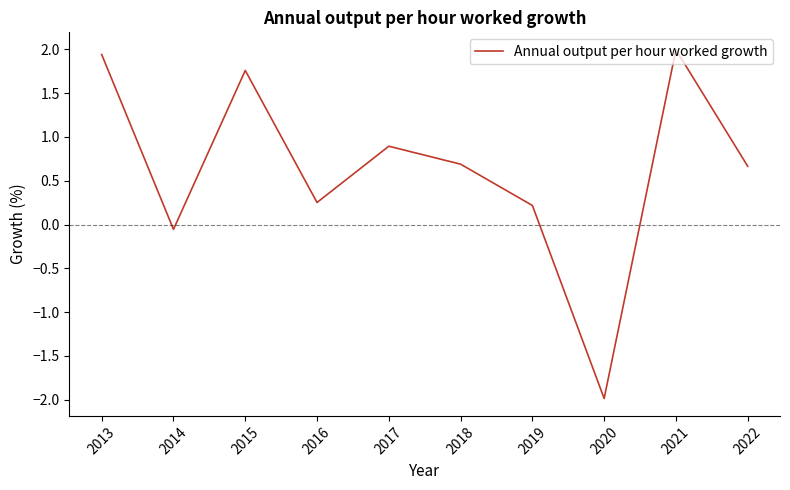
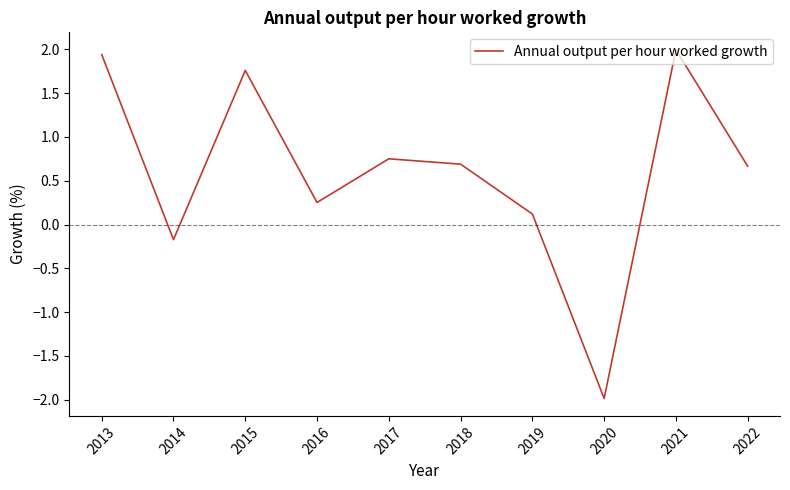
2014: -0.1 -> -0.2
2017: 0.9 -> 0.8
2019: 0.2 -> 0.1
